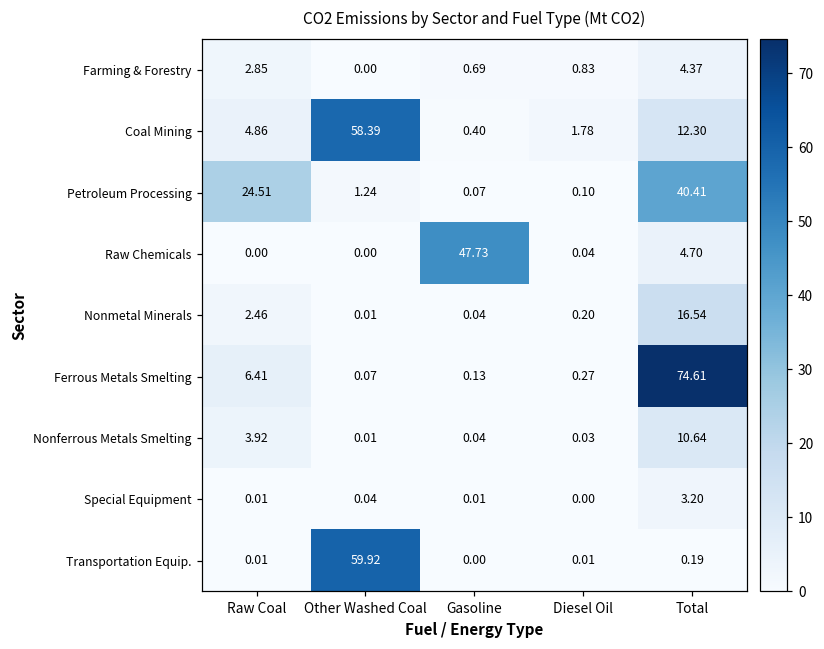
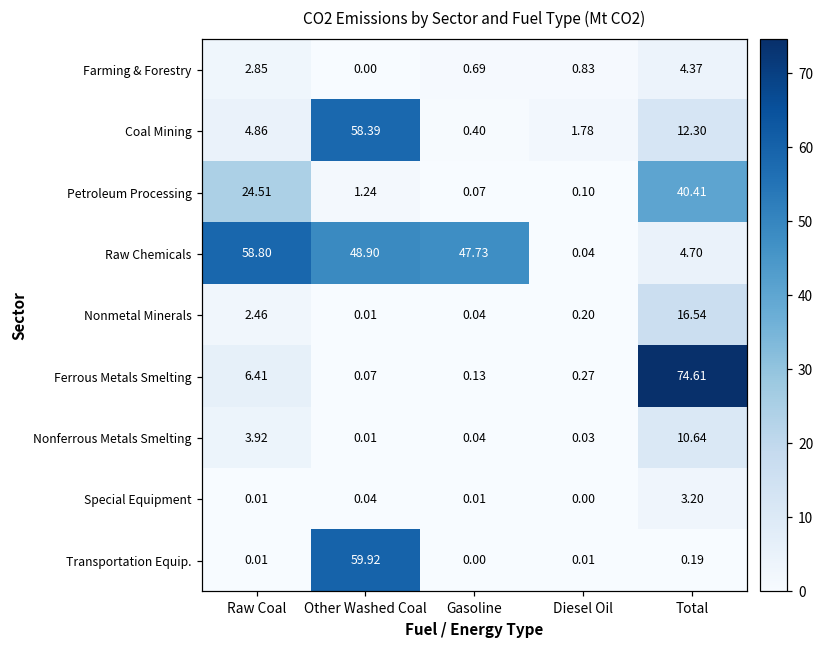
Raw Chemicals, Raw Coal: 0.00 -> 58.80
Raw Chemicals, Other Washed Coal: 0.00 -> 48.90
